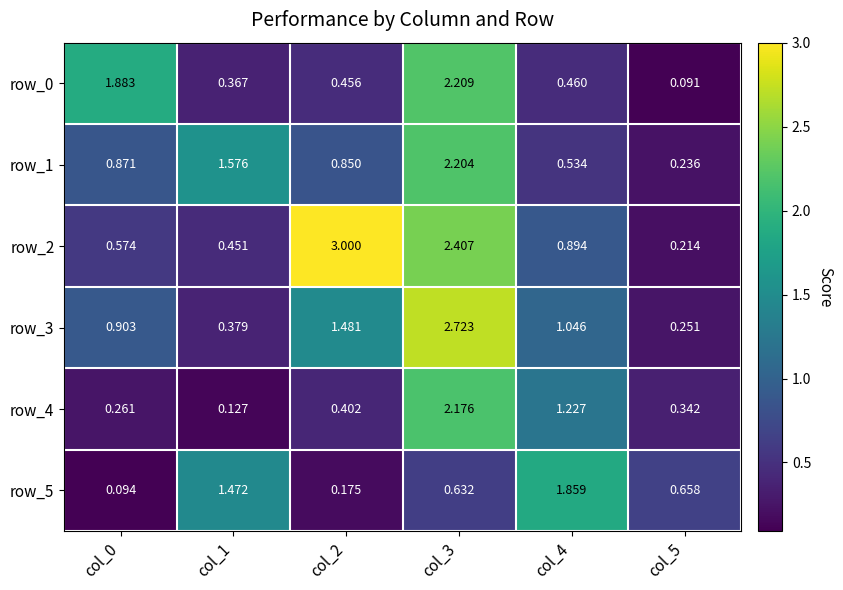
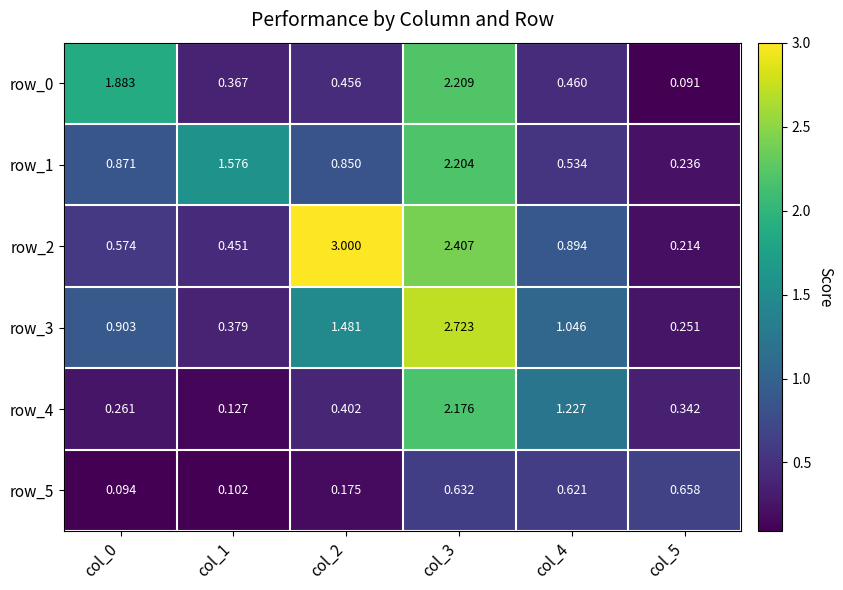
row_5, col_1: 1.472 -> 0.102
row_5, col_4: 1.859 -> 0.621
